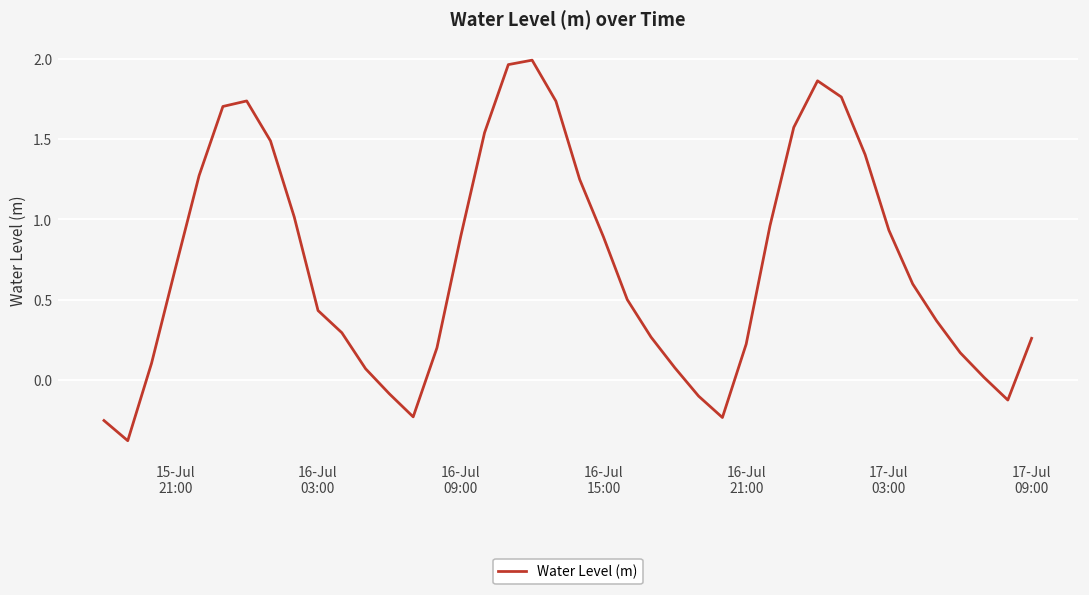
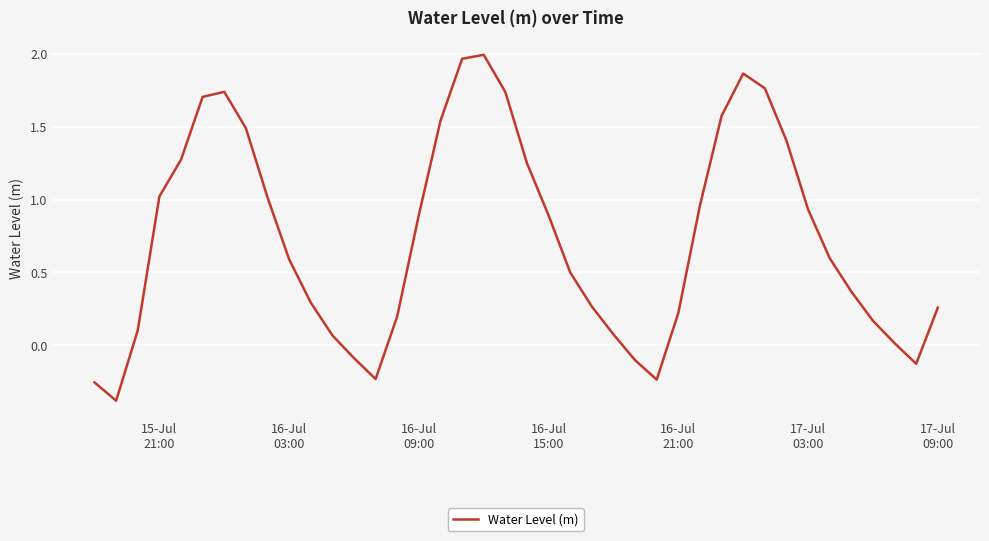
15-Jul 21:00: 0.69 -> 1.02
16-Jul 03:00: 0.43 -> 0.59
